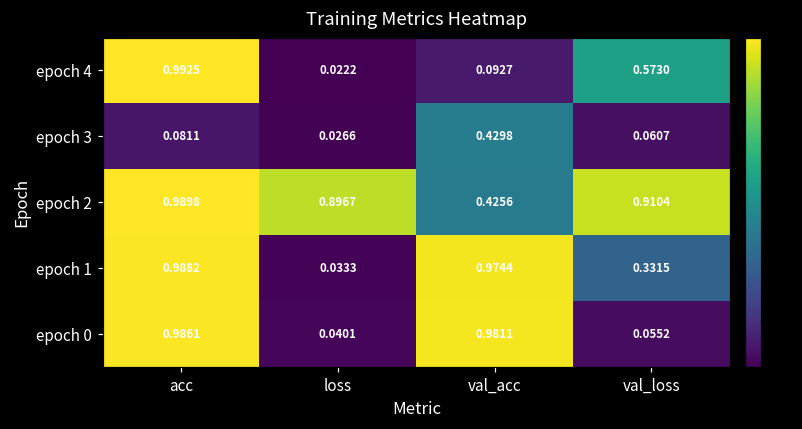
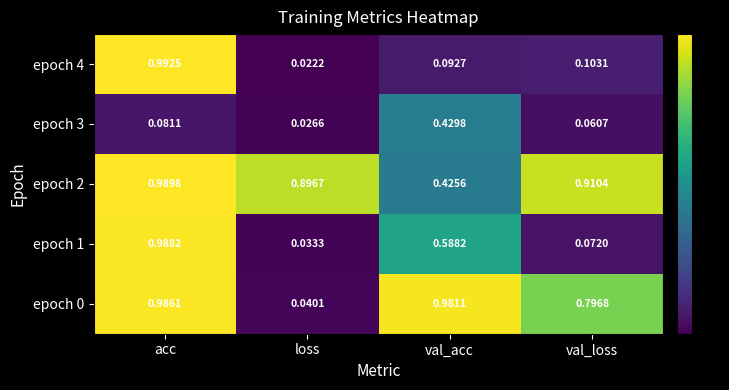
epoch 4, val_loss: 0.5730 -> 0.1031
epoch 1, val_acc: 0.9744 -> 0.5882
epoch 1, val_loss: 0.3315 -> 0.0720
epoch 0, val_loss: 0.0552 -> 0.7968
